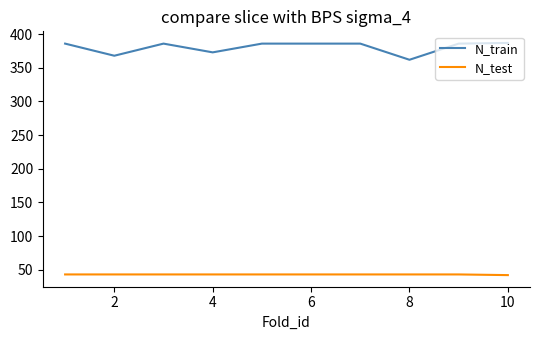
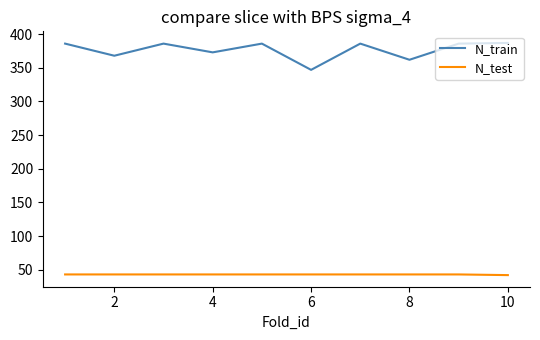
N_train, 6: 390 -> 350
